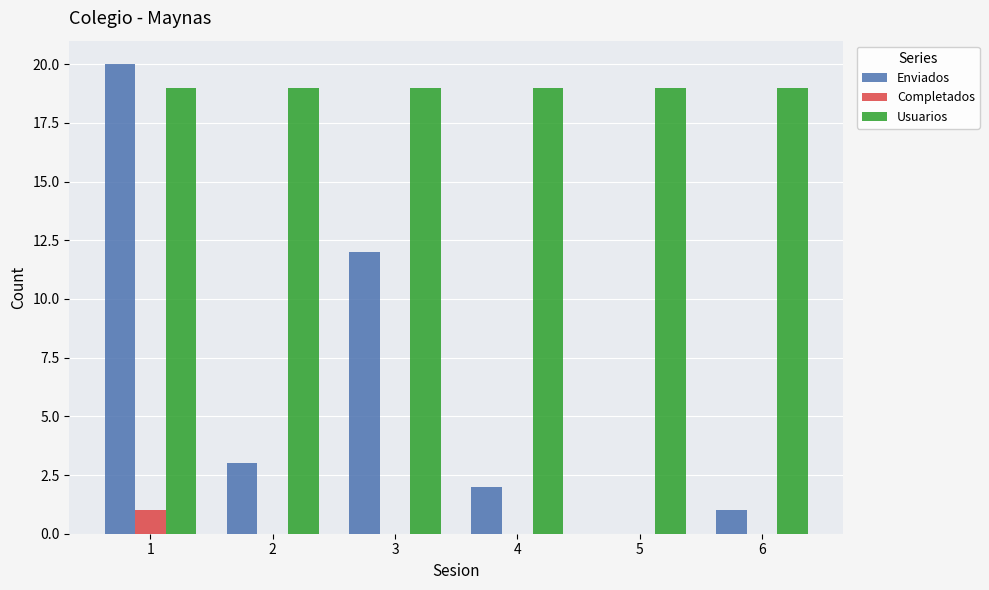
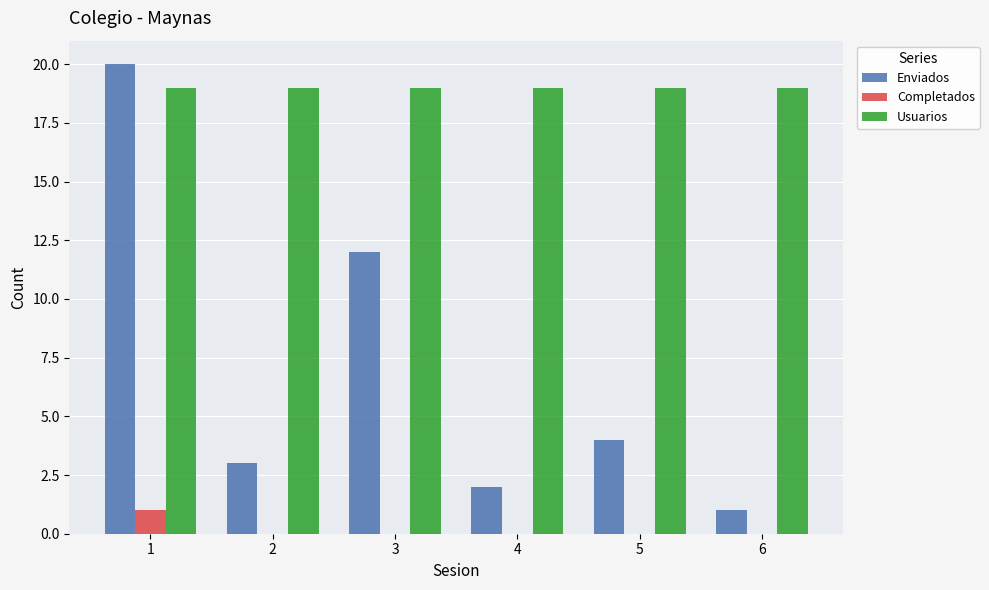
Enviados, 5: 0 -> 4
